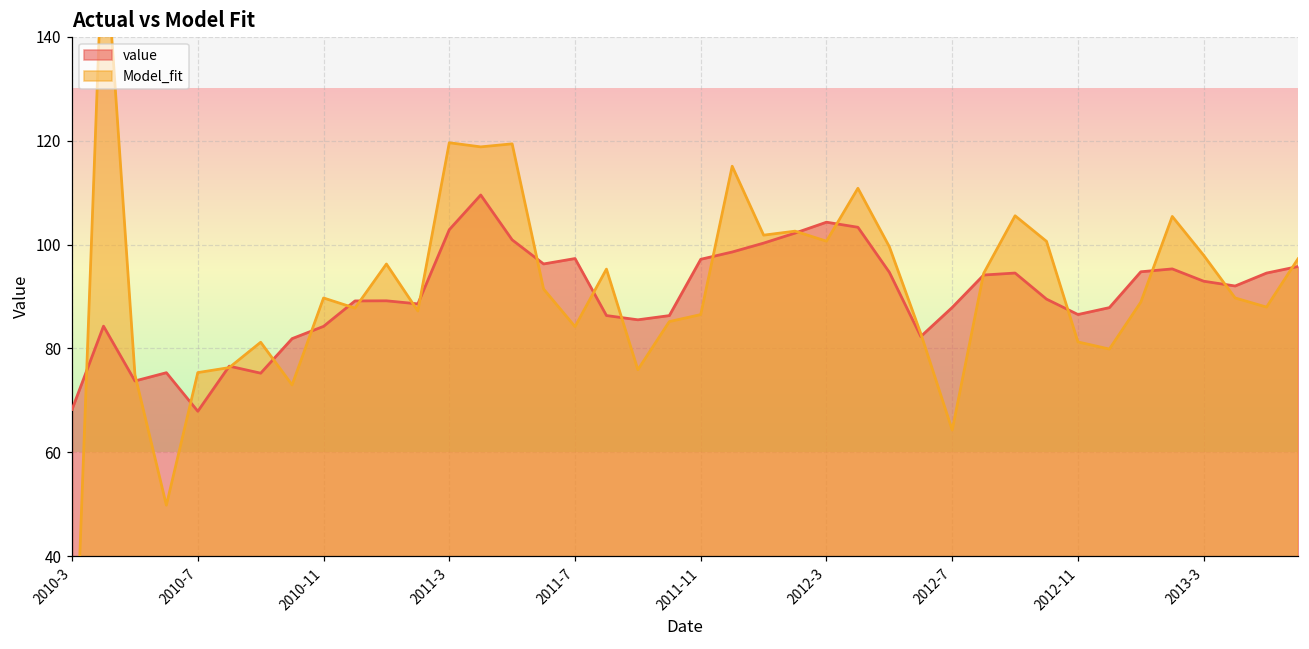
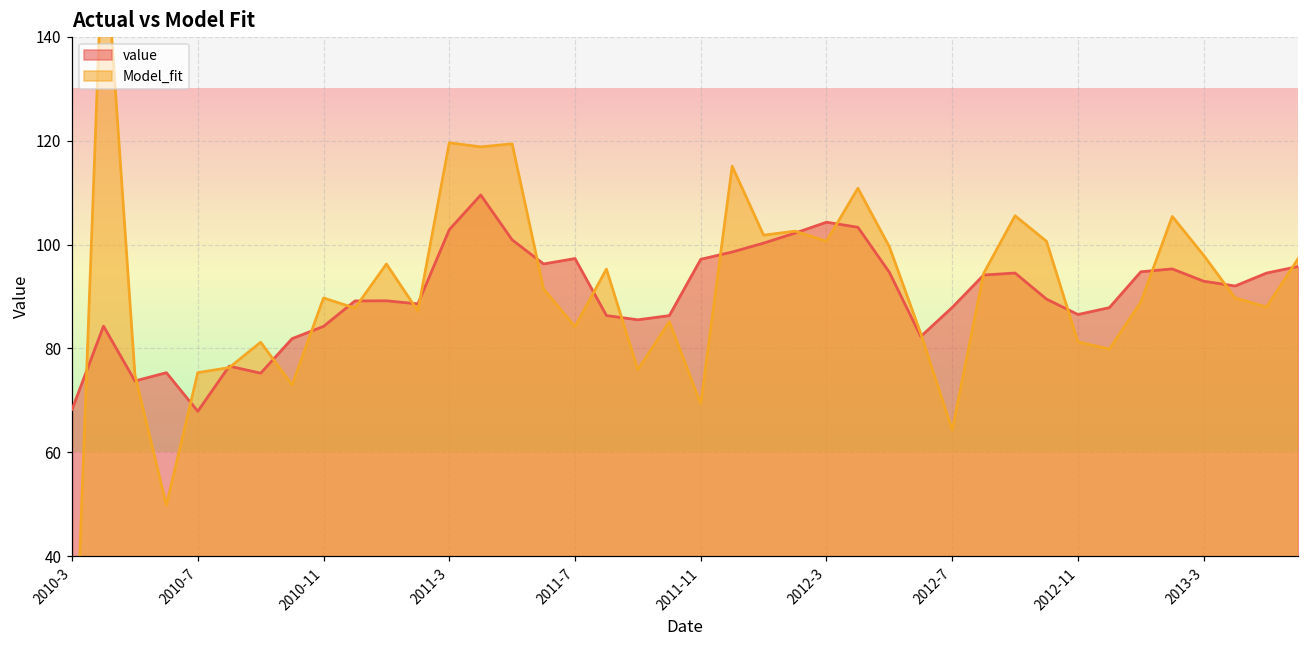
Model_fit, 2011-11: 87 -> 69
